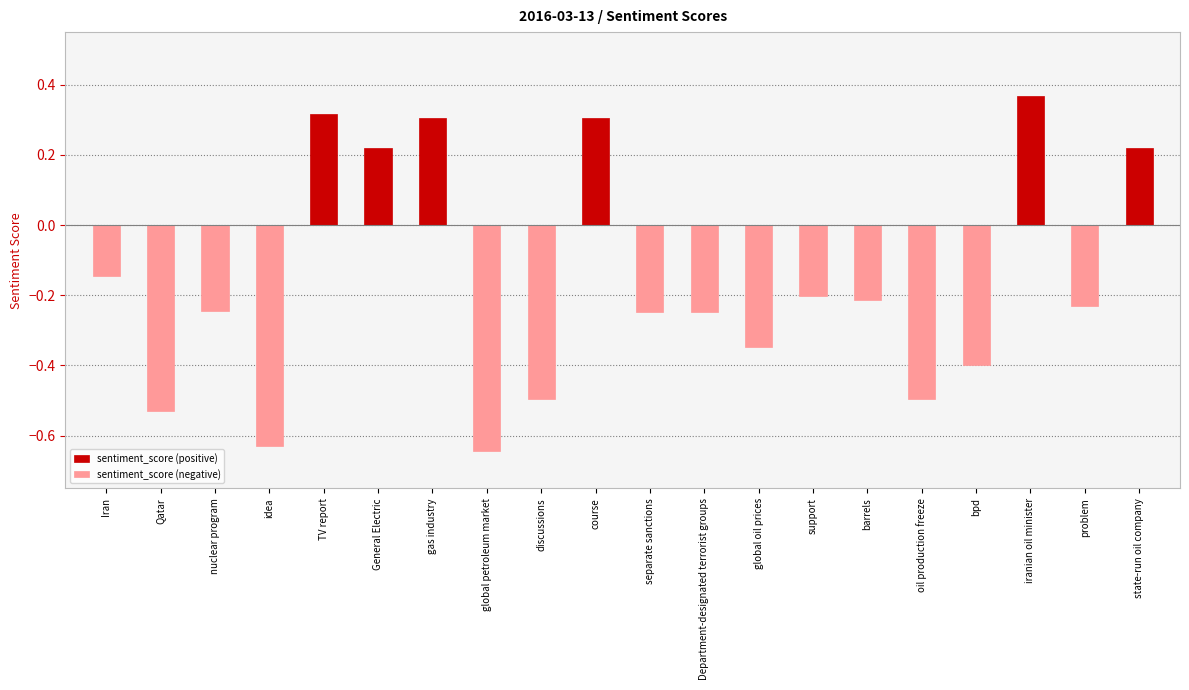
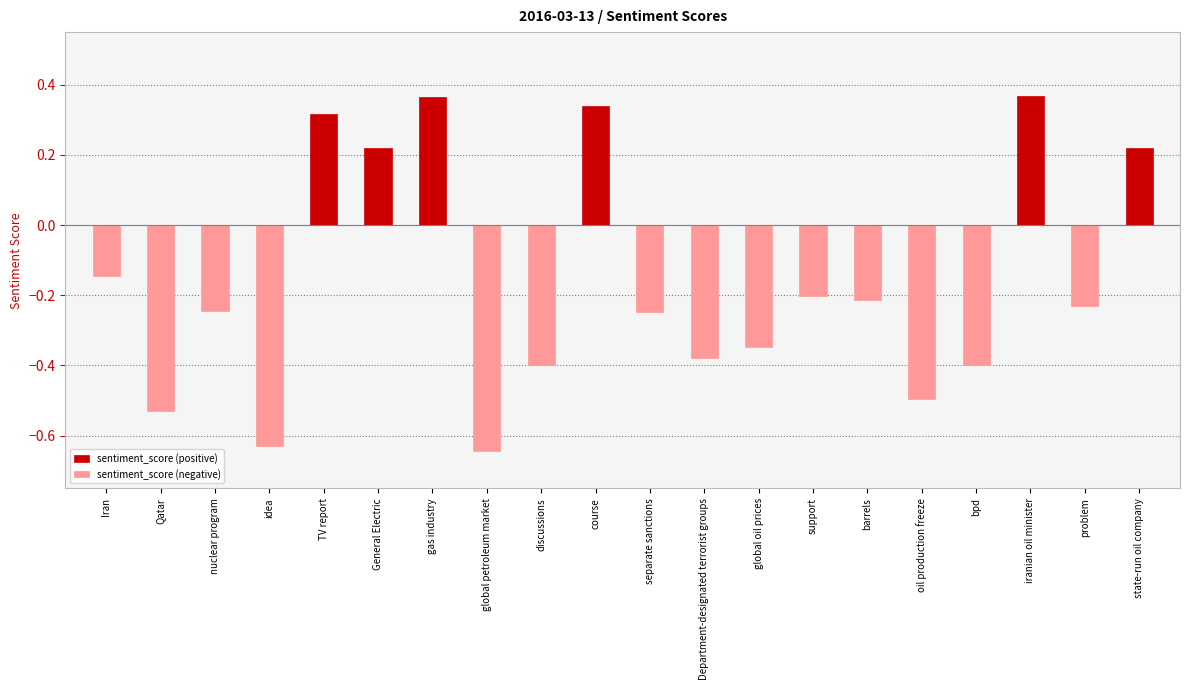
sentiment_score (positive), gas industry: 0.30 -> 0.36
sentiment_score (negative), discussions: -0.49 -> -0.40
sentiment_score (positive), course: 0.31 -> 0.34
sentiment_score (negative), Department-designated terrorist groups: -0.25 -> -0.38
